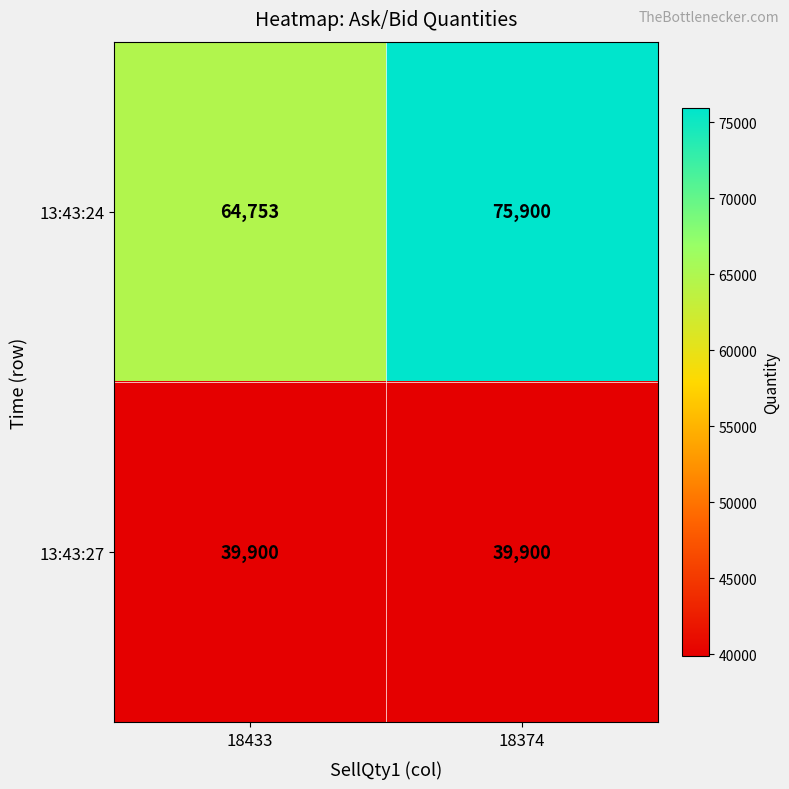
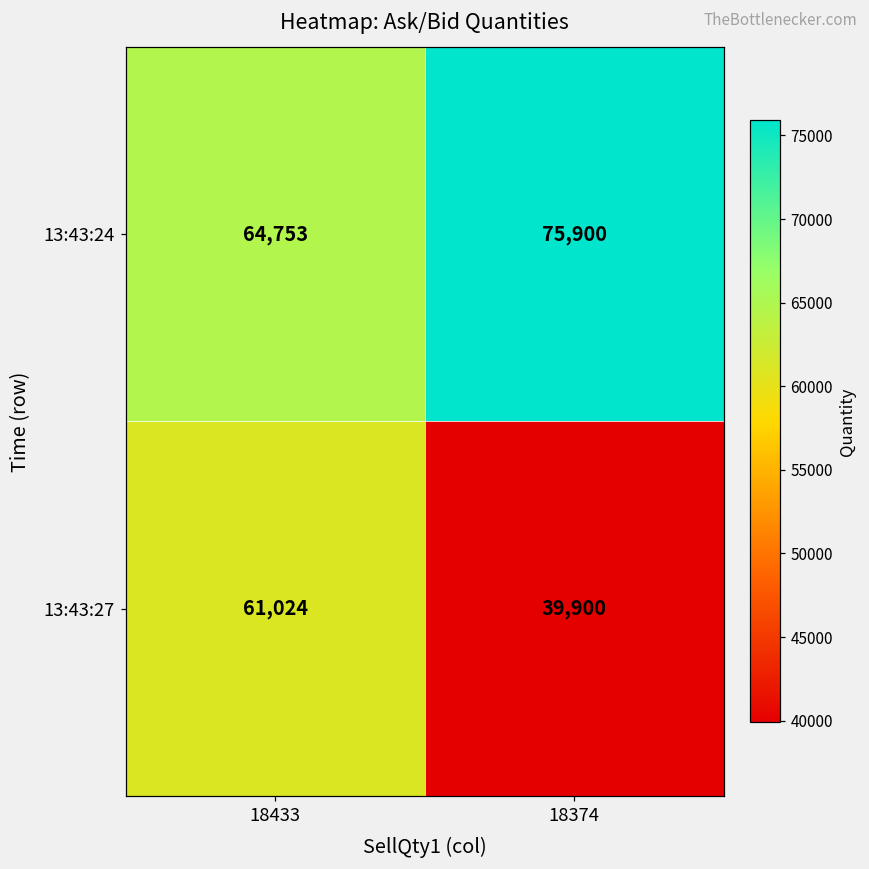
13:43:27, 18433: 39,900 -> 61,024
